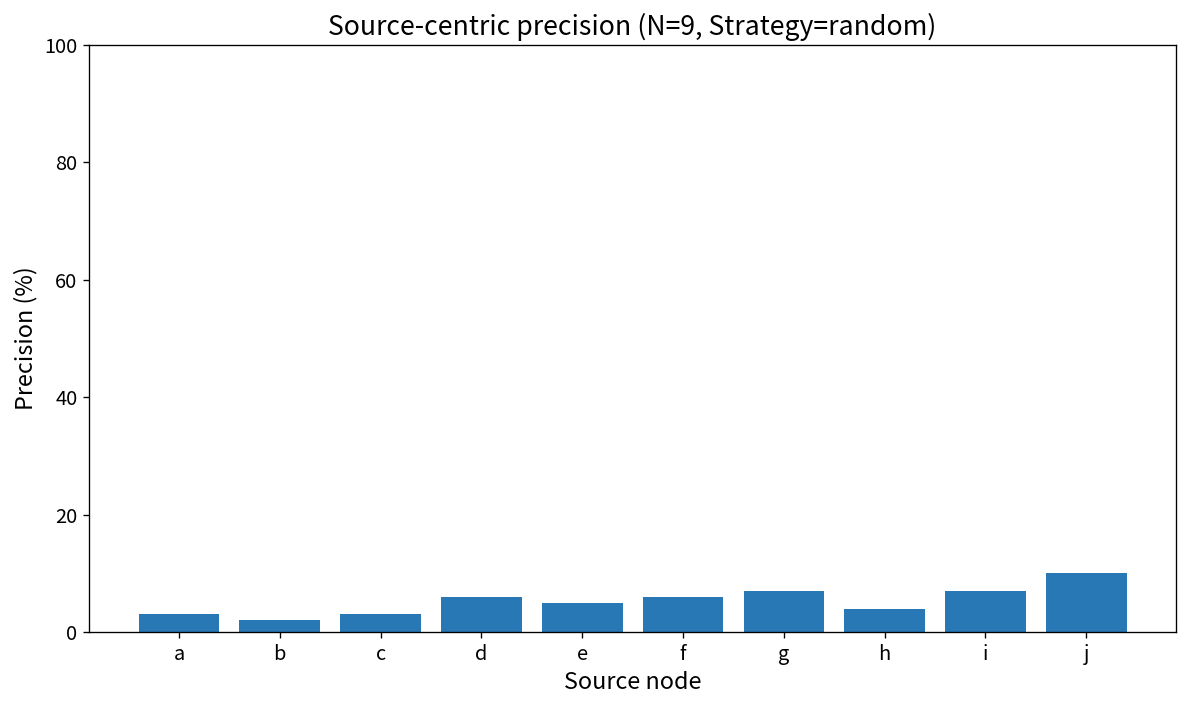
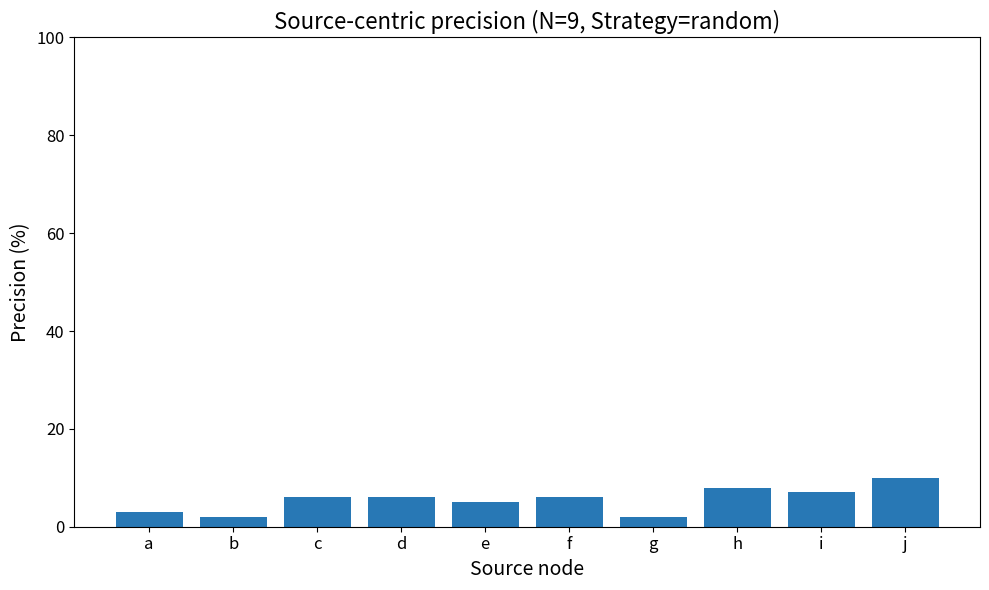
c: 3 -> 6
g: 7 -> 2
h: 4 -> 8
